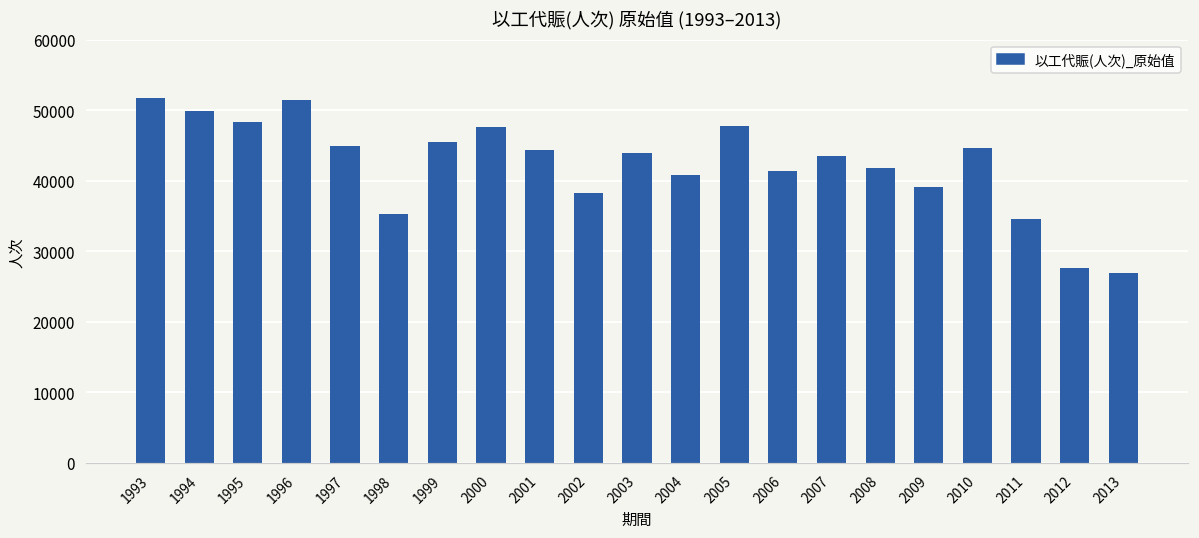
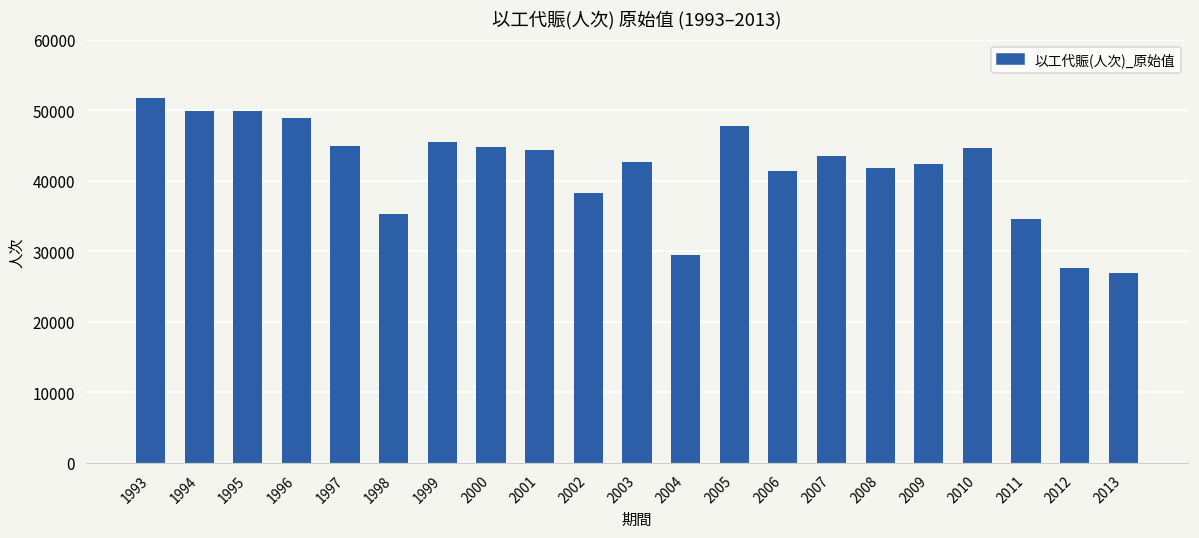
1995: 48000 -> 50000
1996: 51000 -> 49000
2000: 48000 -> 45000
2003: 44000 -> 43000
2004: 41000 -> 29000
2009: 39000 -> 42000
